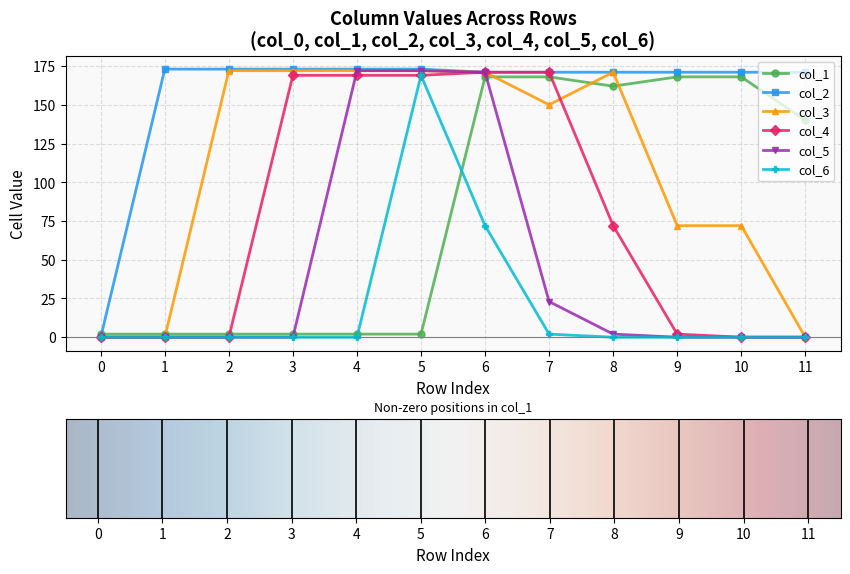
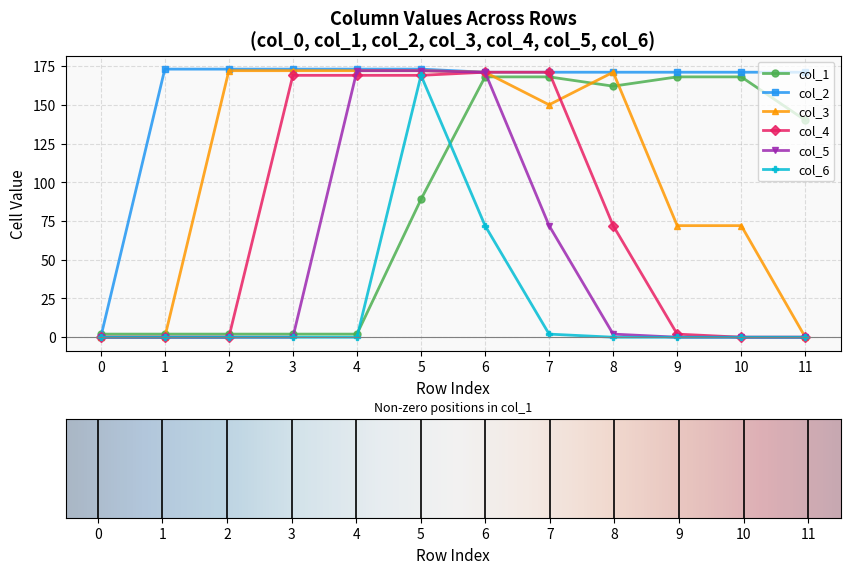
col_1, 5: 2 -> 89
col_5, 7: 23 -> 72
